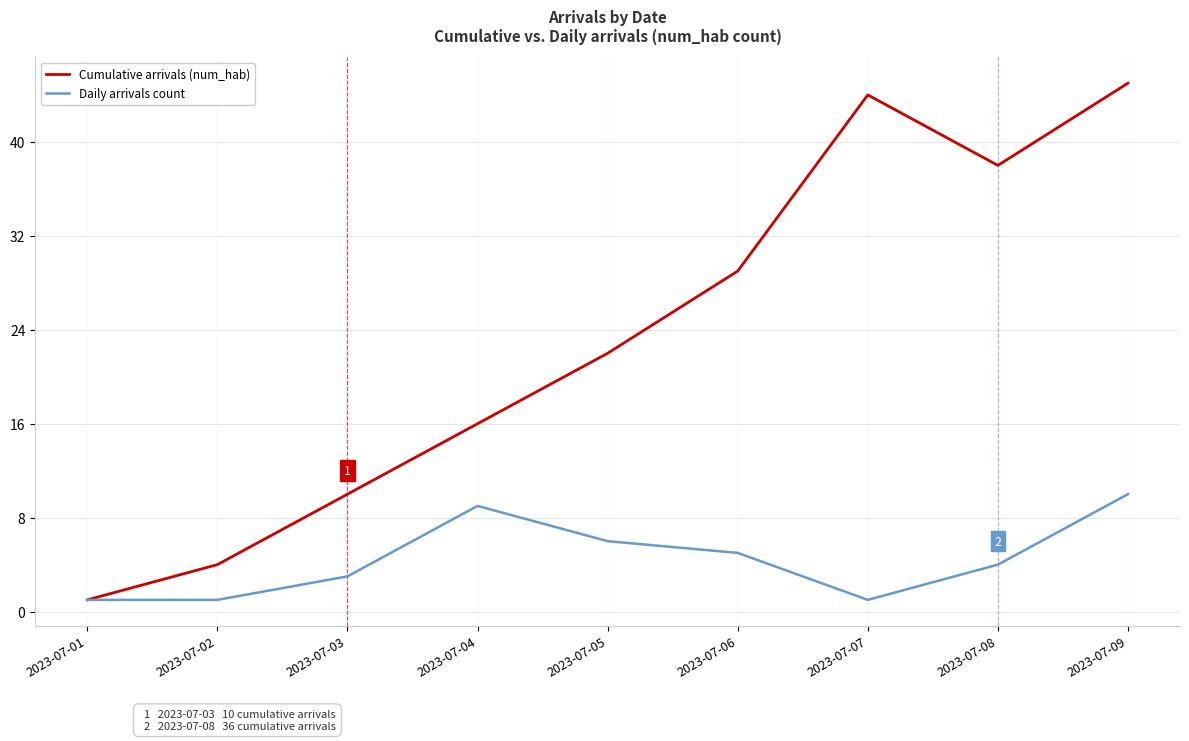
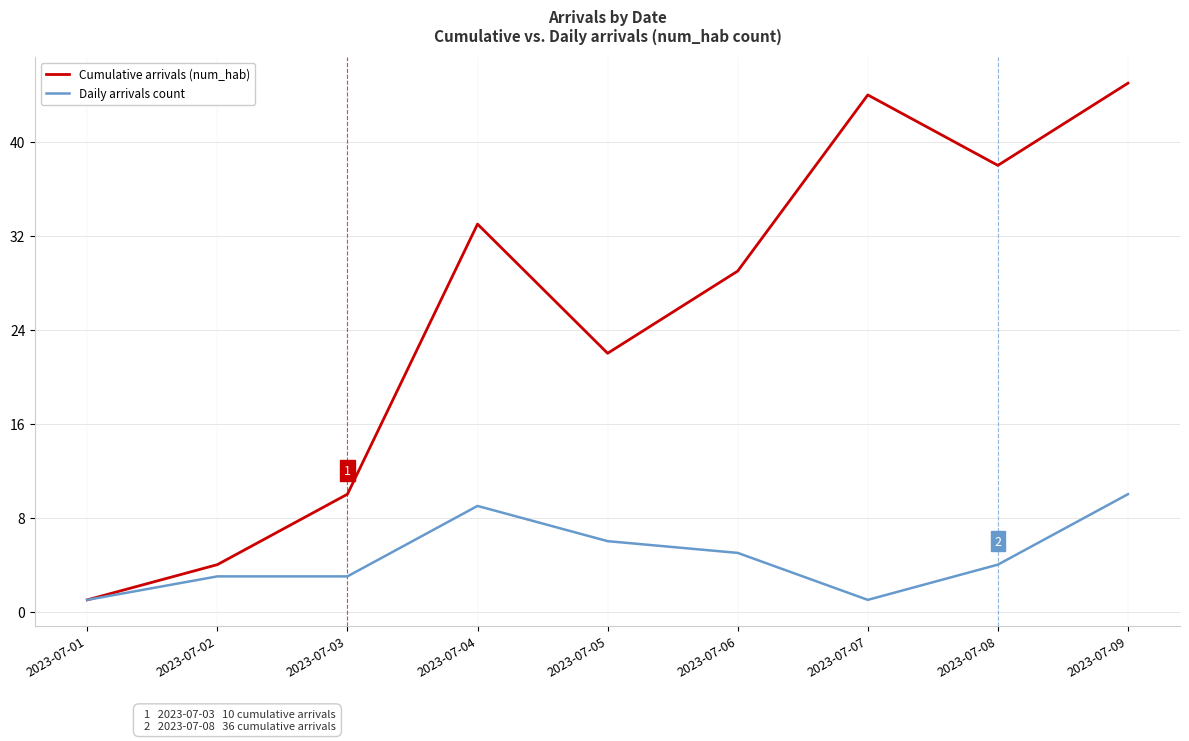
Daily arrivals count, 2023-07-02: 1 -> 3
Cumulative arrivals (num_hab), 2023-07-04: 16 -> 33
